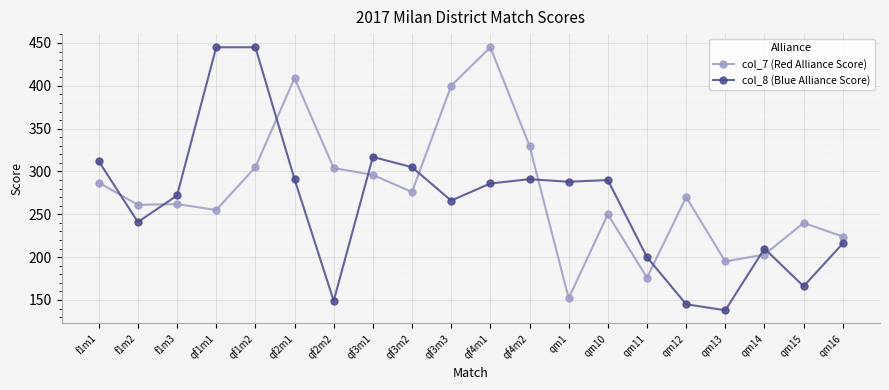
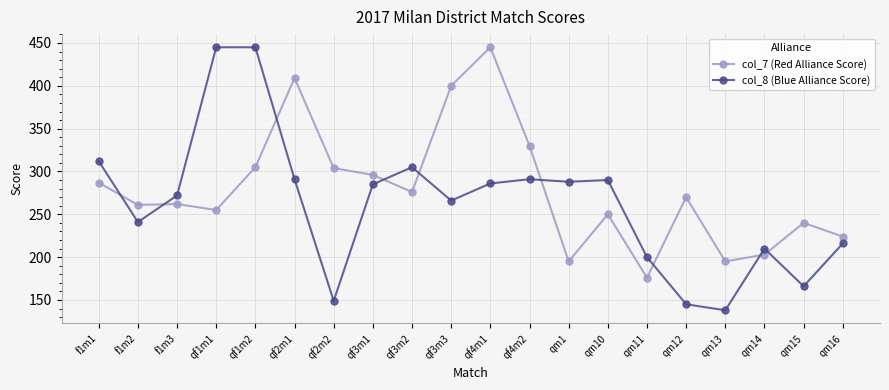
col_8 (Blue Alliance Score), qf3m1: 320 -> 290
col_7 (Red Alliance Score), qm1: 150 -> 200
